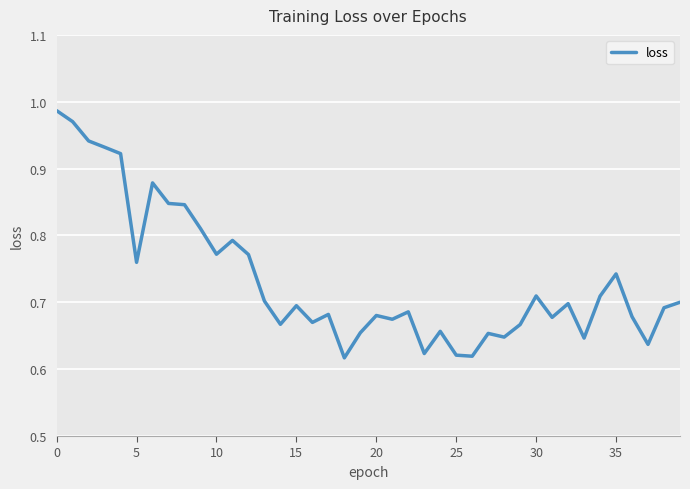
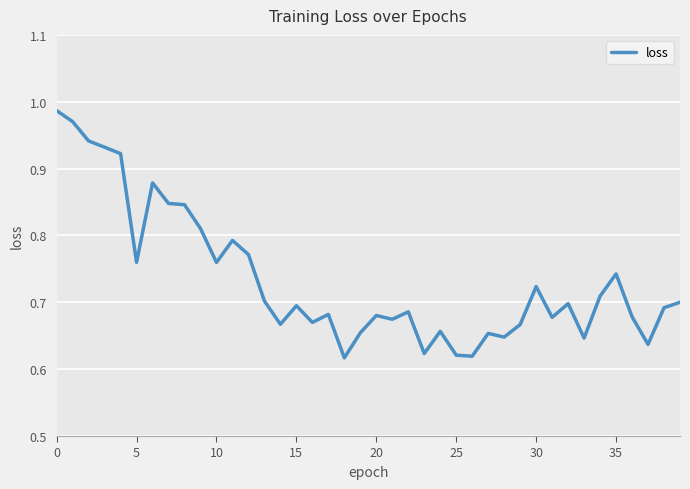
10: 0.77 -> 0.76
30: 0.71 -> 0.72
